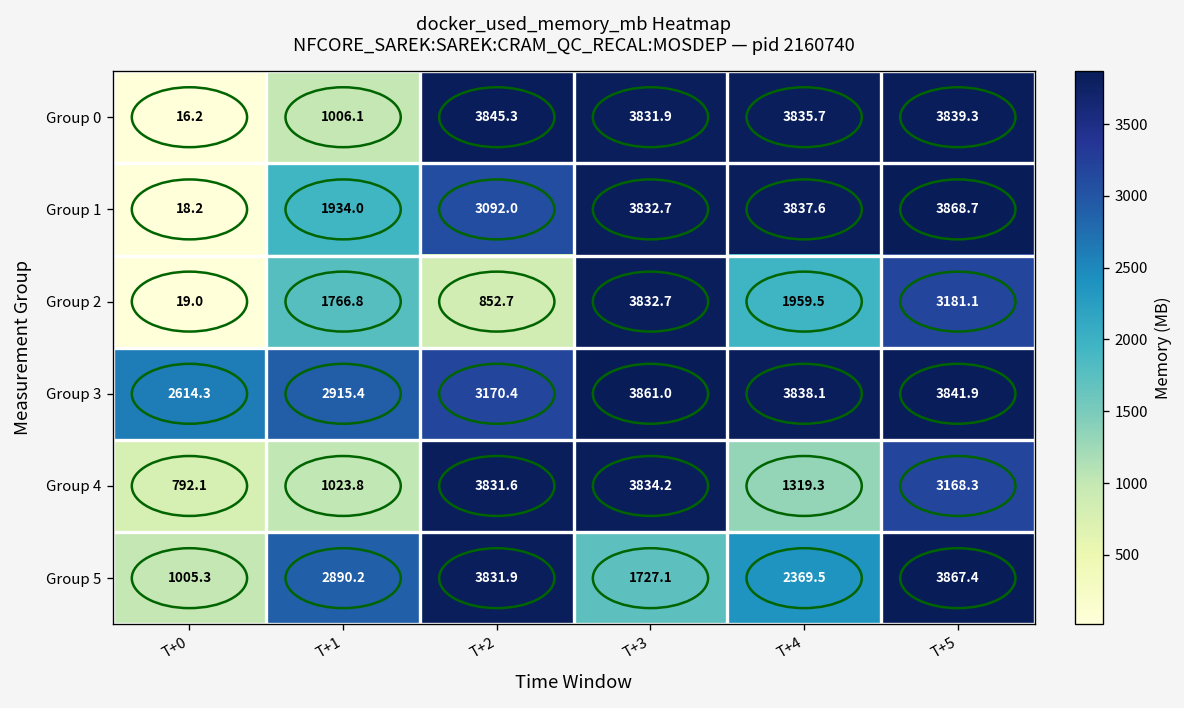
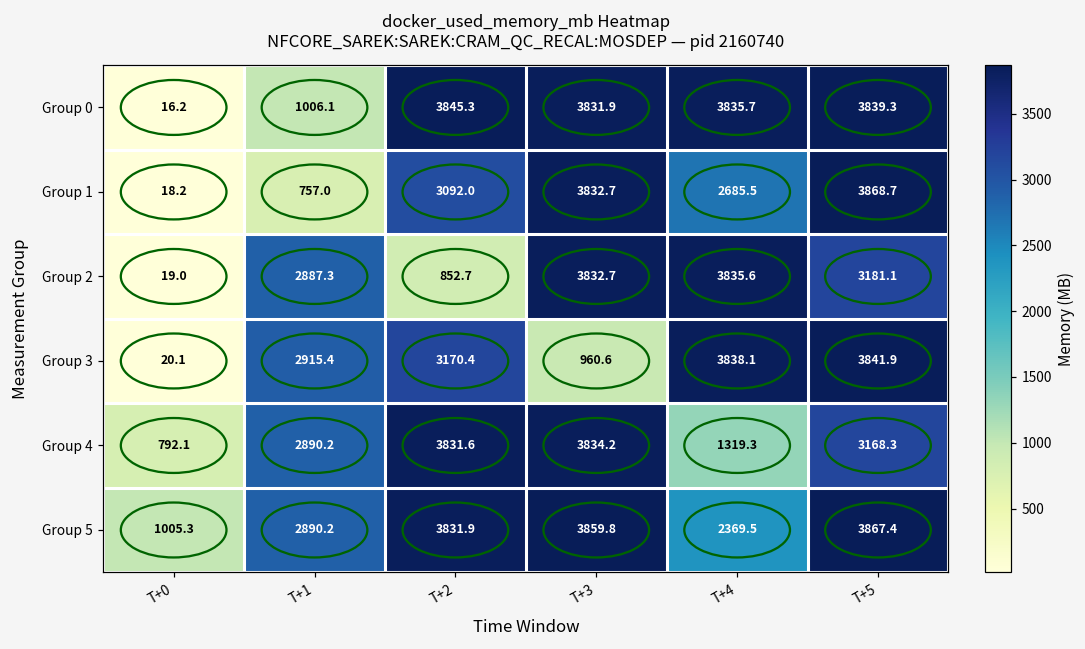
Group 1, T+1: 1934.0 -> 757.0
Group 1, T+4: 3837.6 -> 2685.5
Group 2, T+1: 1766.8 -> 2887.3
Group 2, T+4: 1959.5 -> 3835.6
Group 3, T+0: 2614.3 -> 20.1
Group 3, T+3: 3861.0 -> 960.6
Group 4, T+1: 1023.8 -> 2890.2
Group 5, T+3: 1727.1 -> 3859.8
